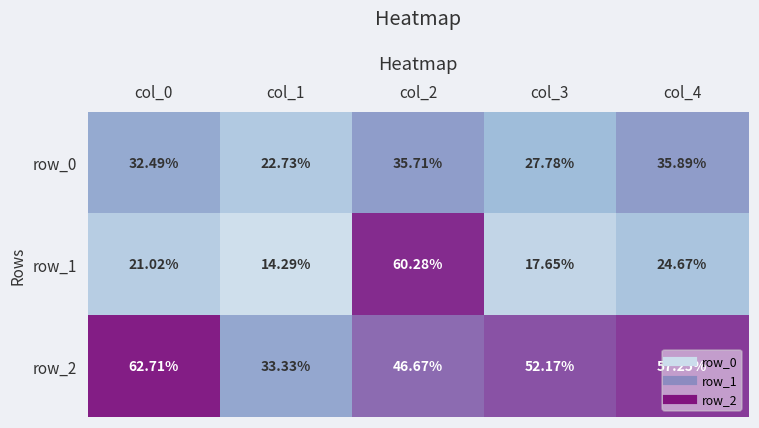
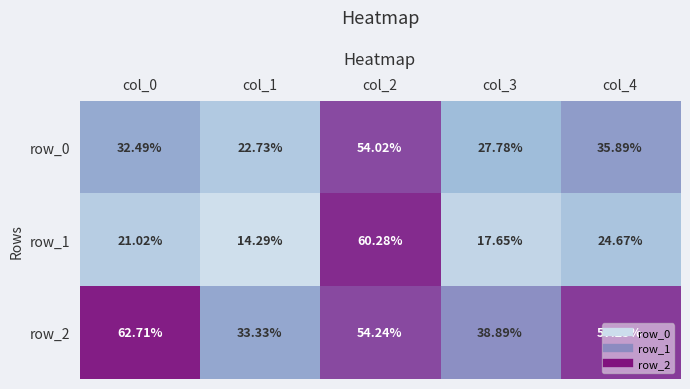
row_0, col_2: 35.71% -> 54.02%
row_2, col_2: 46.67% -> 54.24%
row_2, col_3: 52.17% -> 38.89%
